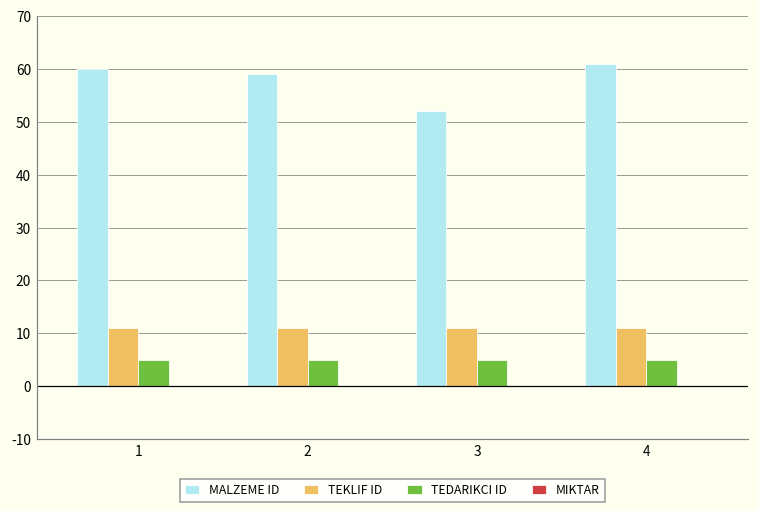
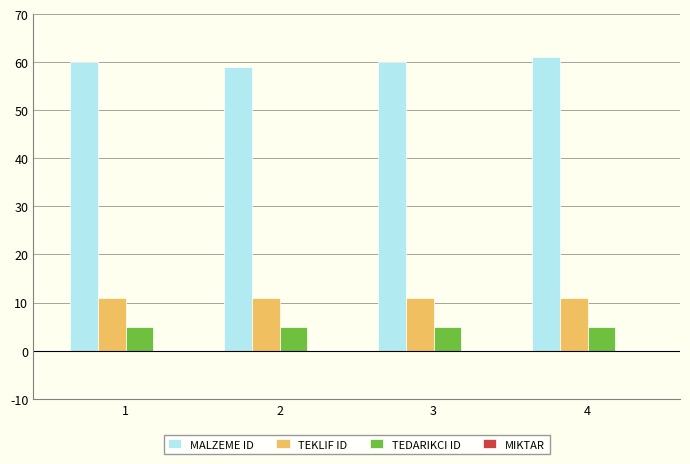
MALZEME ID, 3: 52 -> 60
